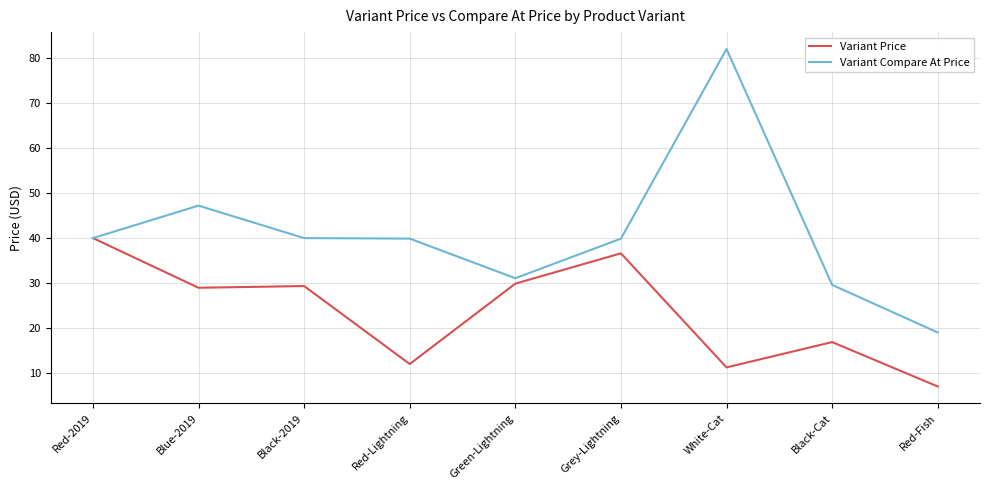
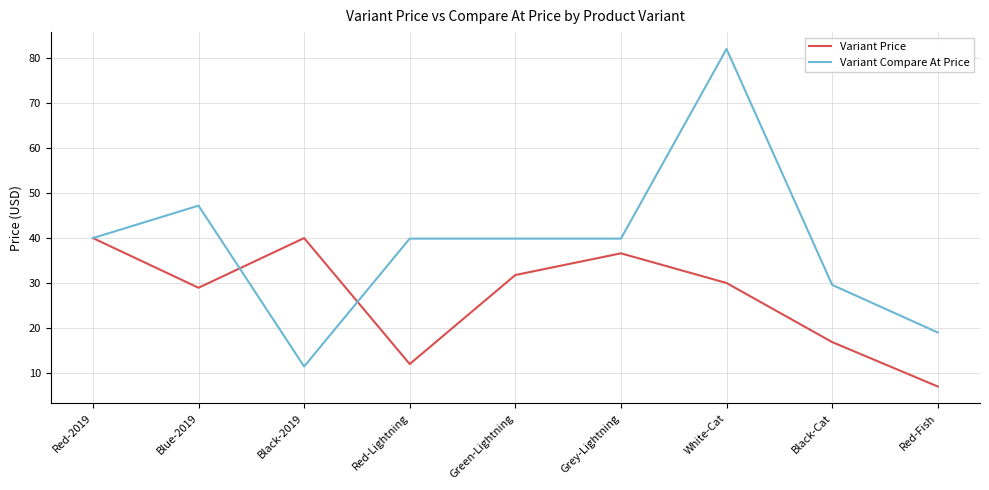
Variant Price, Black-2019: 29 -> 40
Variant Compare At Price, Black-2019: 40 -> 11
Variant Price, Green-Lightning: 30 -> 32
Variant Compare At Price, Green-Lightning: 31 -> 40
Variant Price, White-Cat: 11 -> 30
